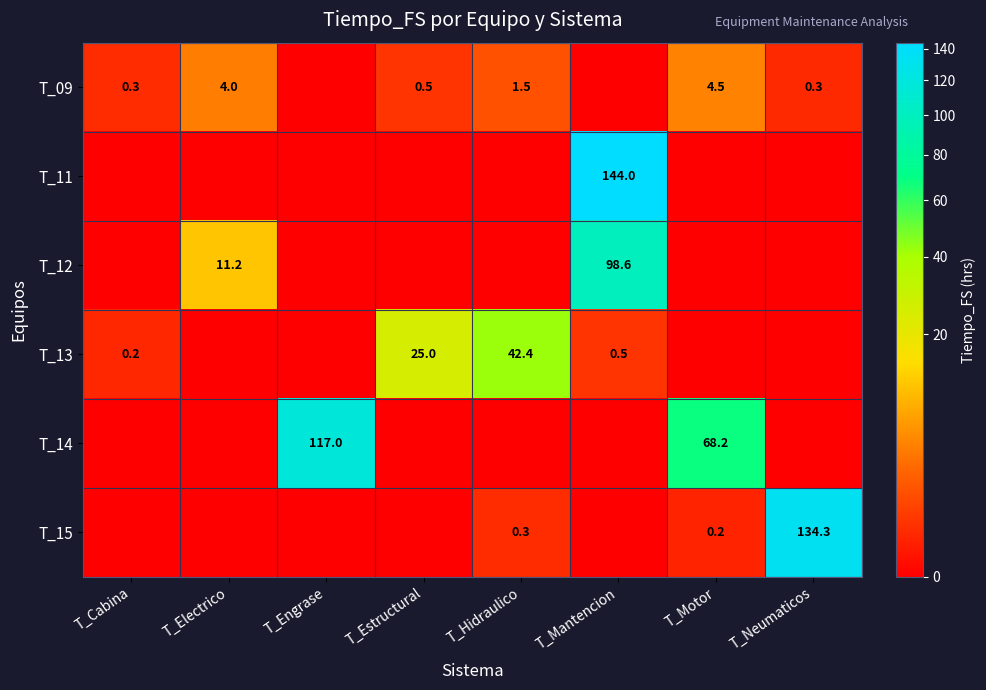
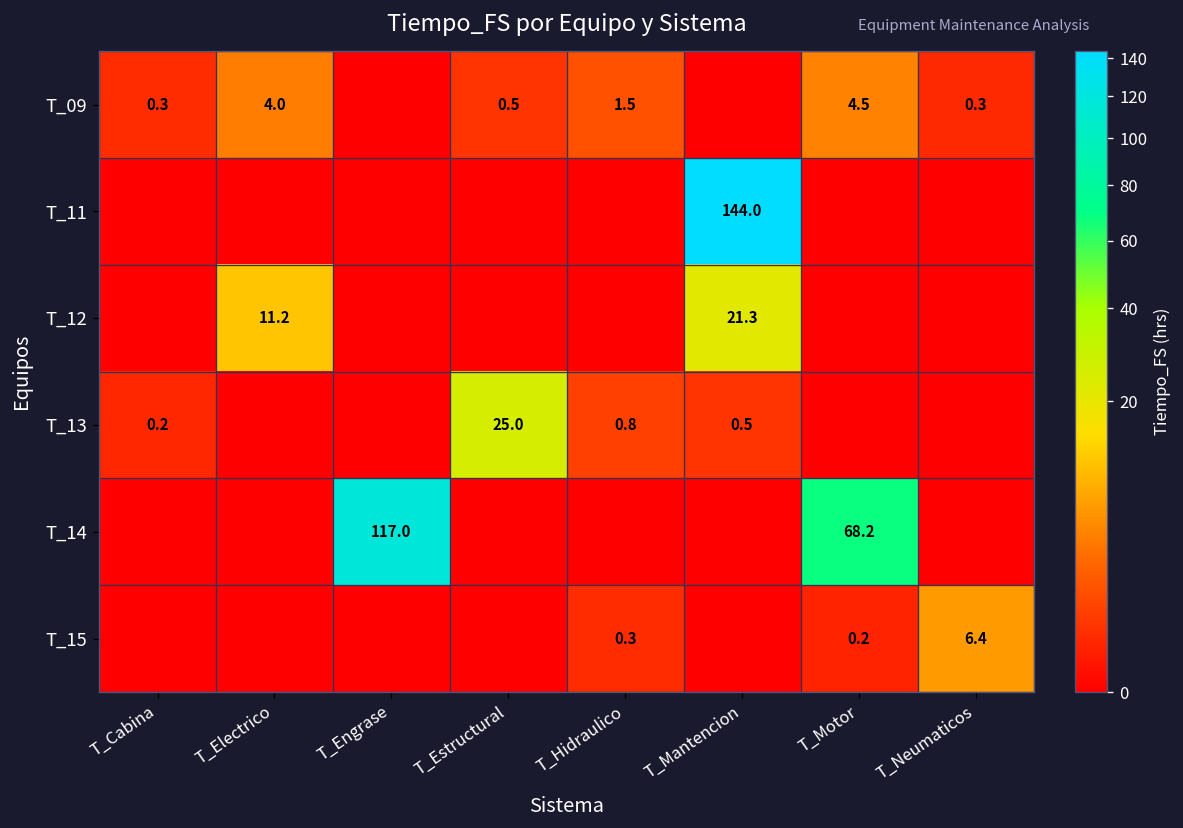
T_12, T_Mantencion: 98.6 -> 21.3
T_13, T_Hidraulico: 42.4 -> 0.8
T_15, T_Neumaticos: 134.3 -> 6.4
